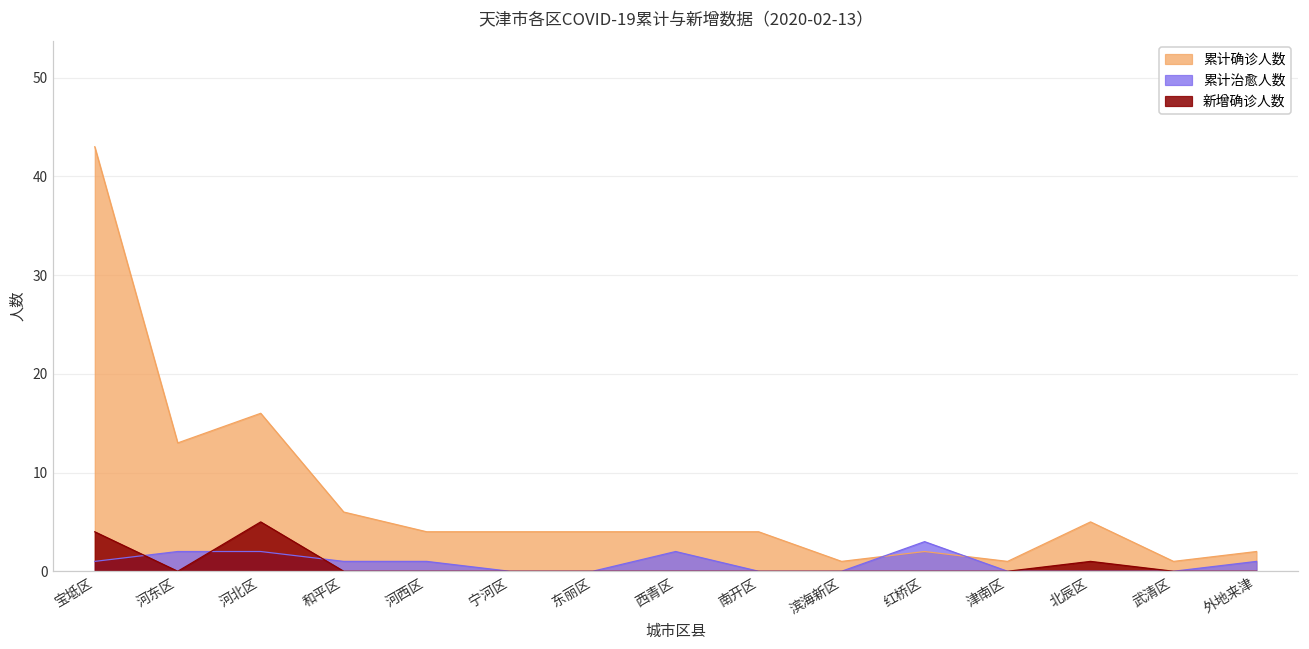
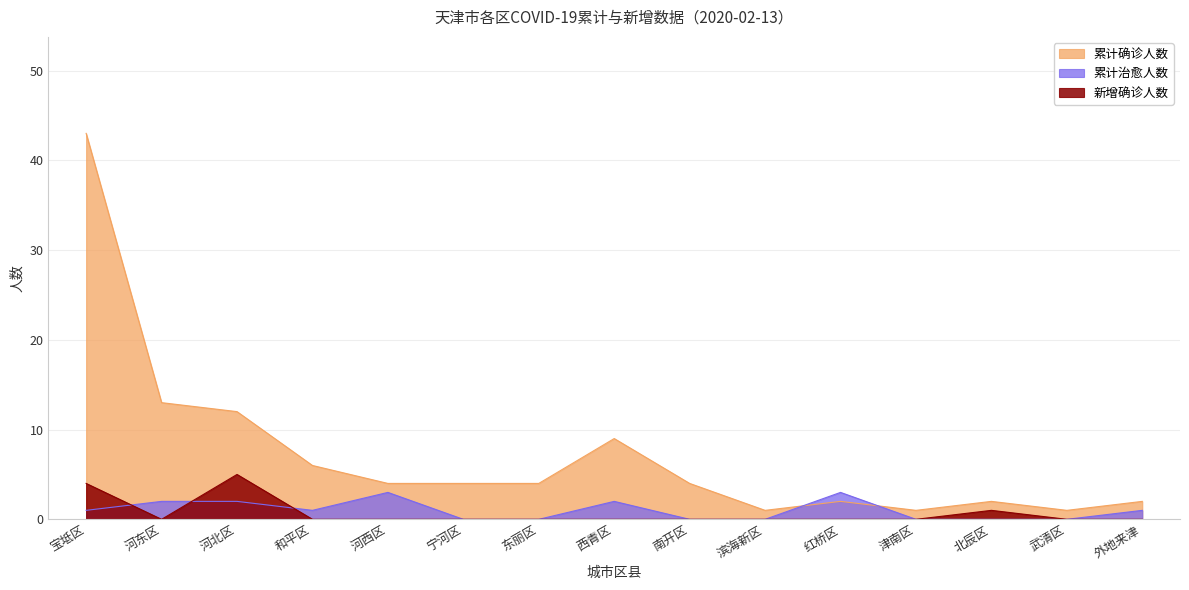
累计确诊人数, 河北区: 16 -> 12
累计治愈人数, 河西区: 1 -> 3
累计确诊人数, 西青区: 4 -> 9
累计确诊人数, 北辰区: 5 -> 2
